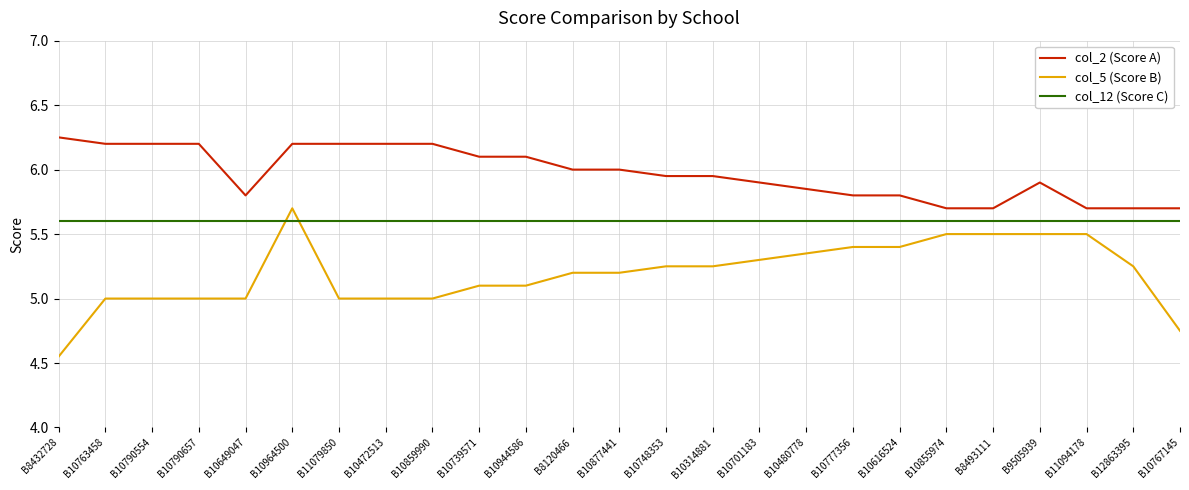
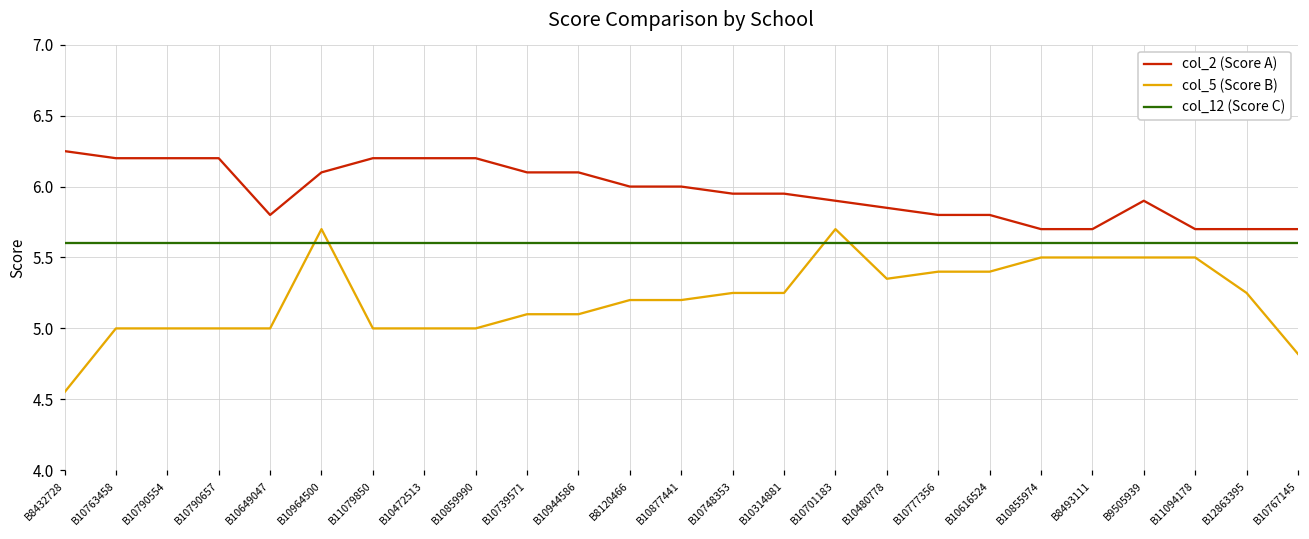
col_2 (Score A), B10964500: 6.2 -> 6.1
col_5 (Score B), B10701183: 5.3 -> 5.7
col_5 (Score B), B10767145: 4.75 -> 4.82
